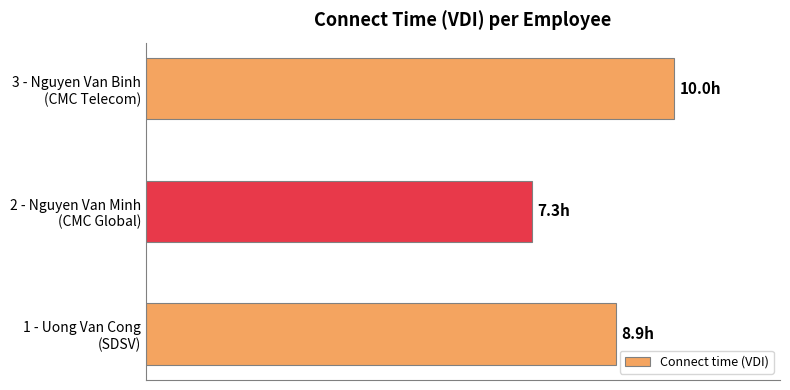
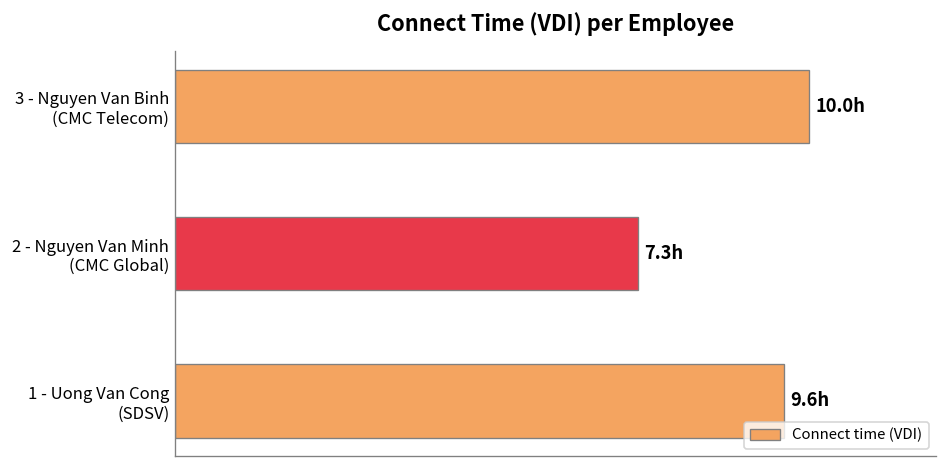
1 - Uong Van Cong (SDSV): 8.9h -> 9.6h
